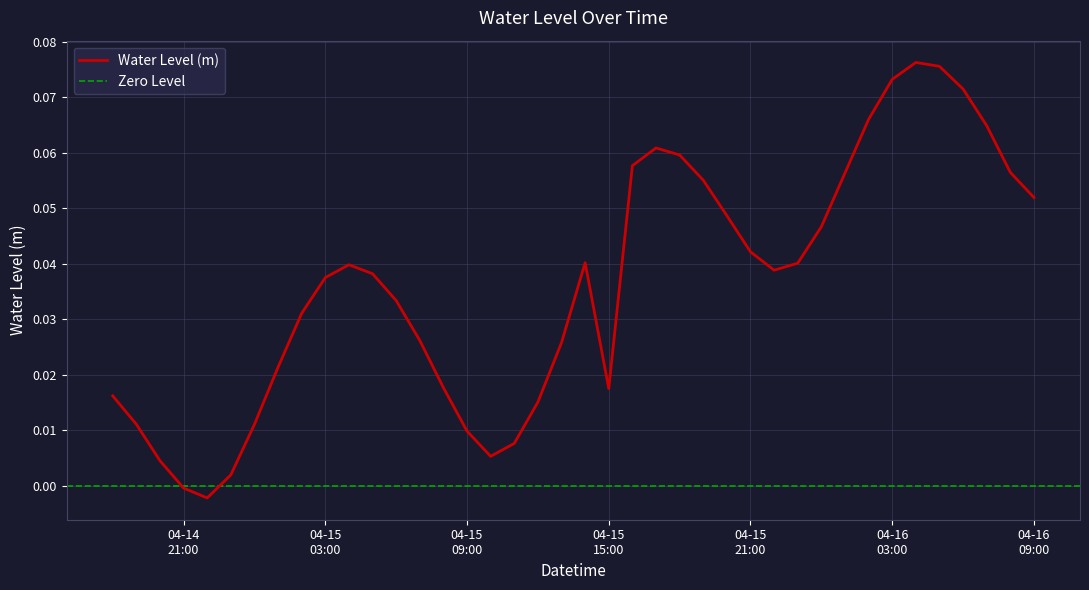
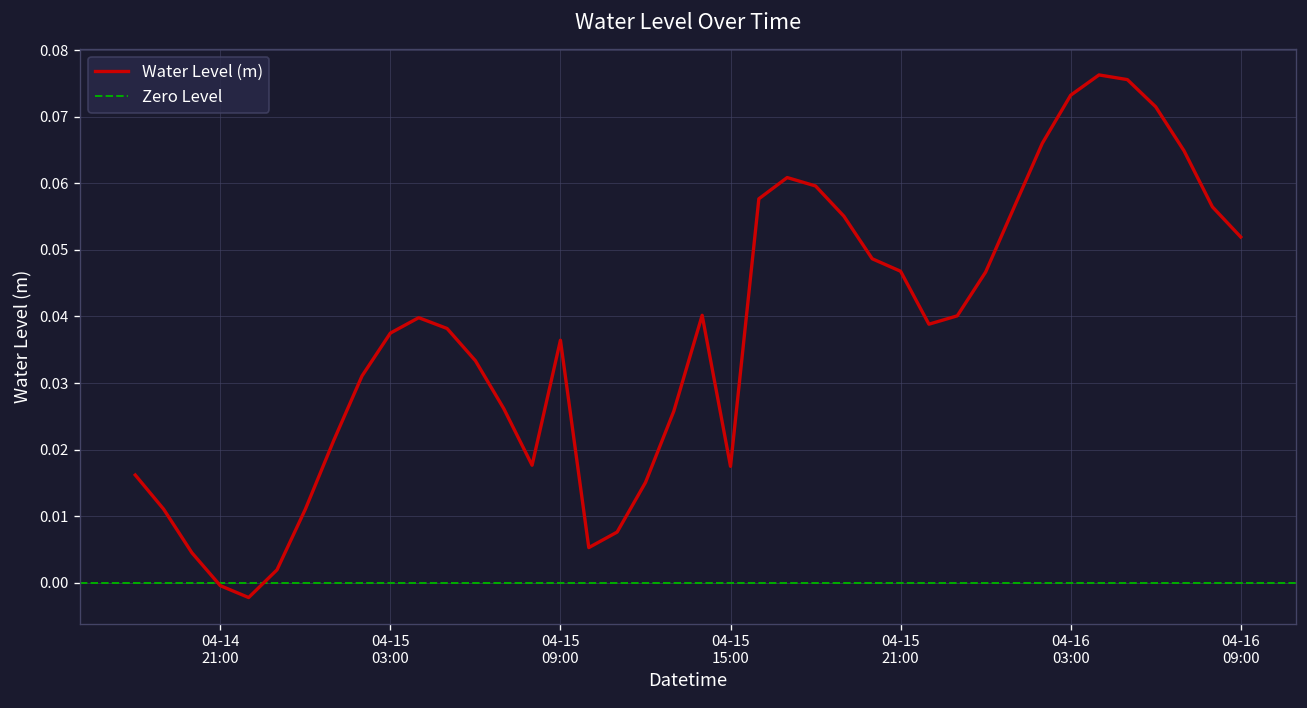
04-15 09:00: 0.010 -> 0.036
04-15 21:00: 0.042 -> 0.047
